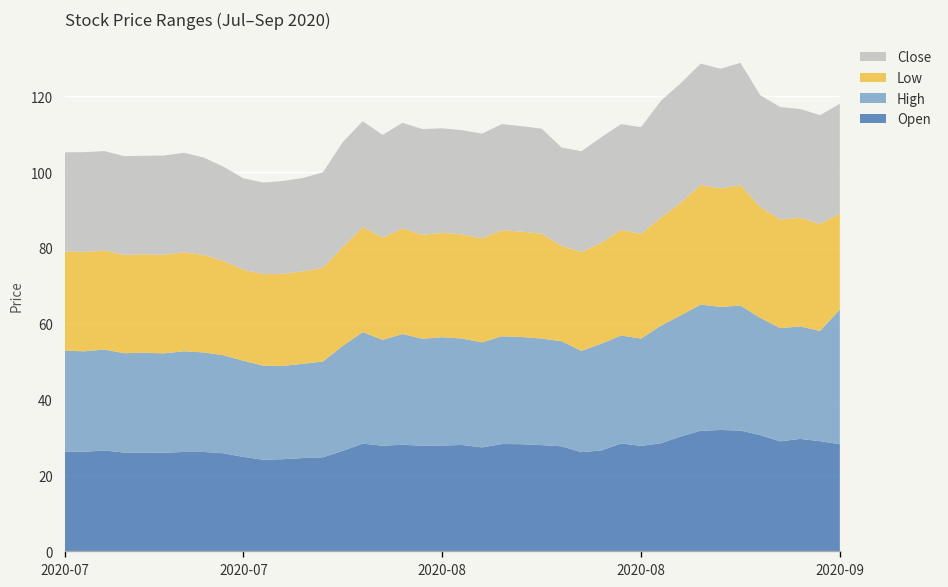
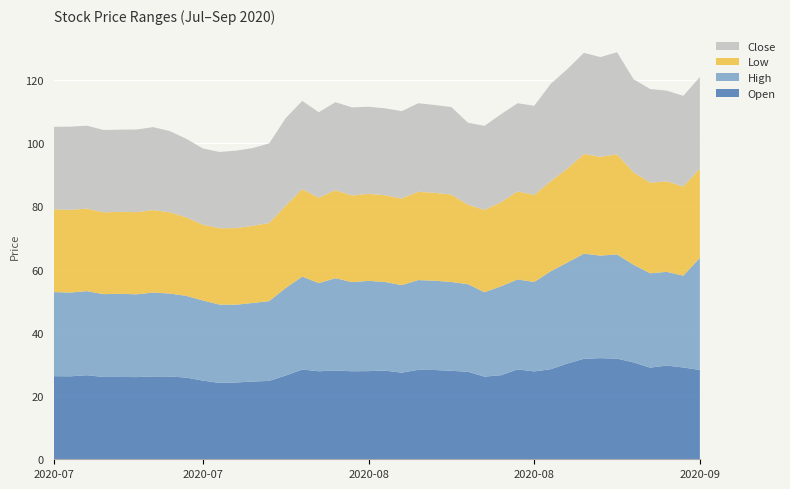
Low, 2020-09: 25 -> 28
